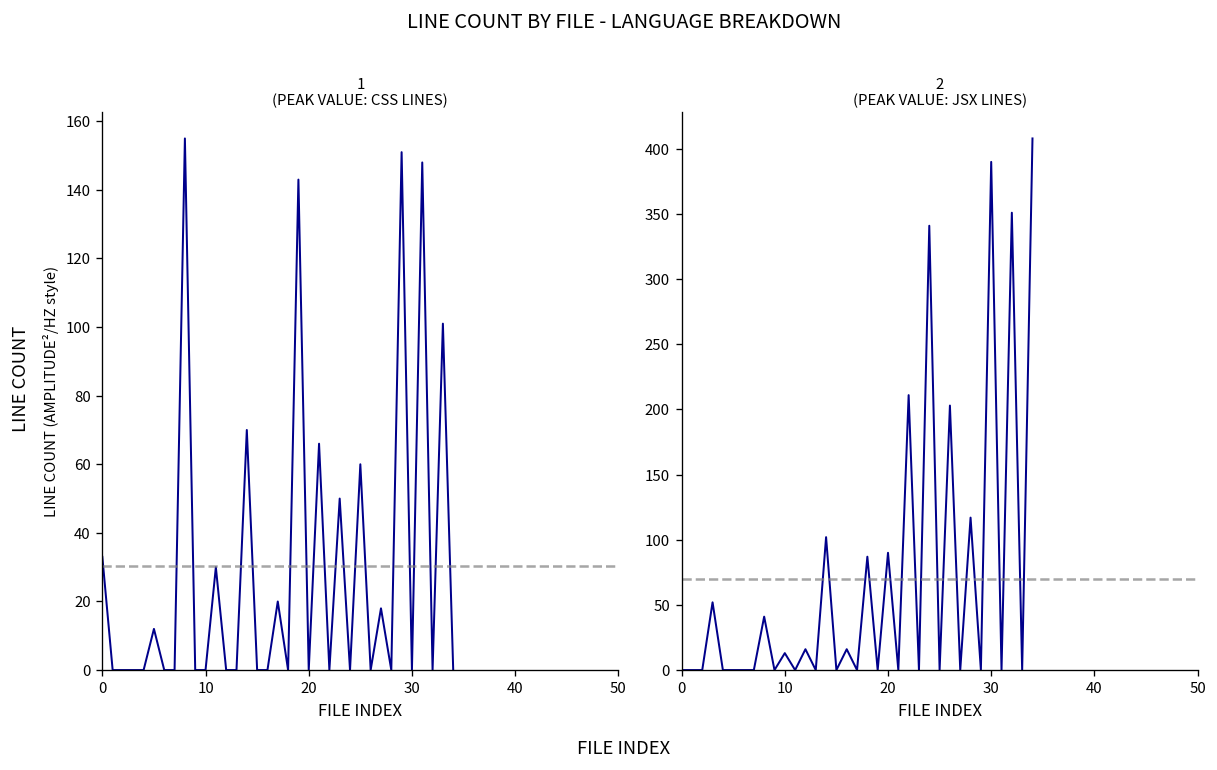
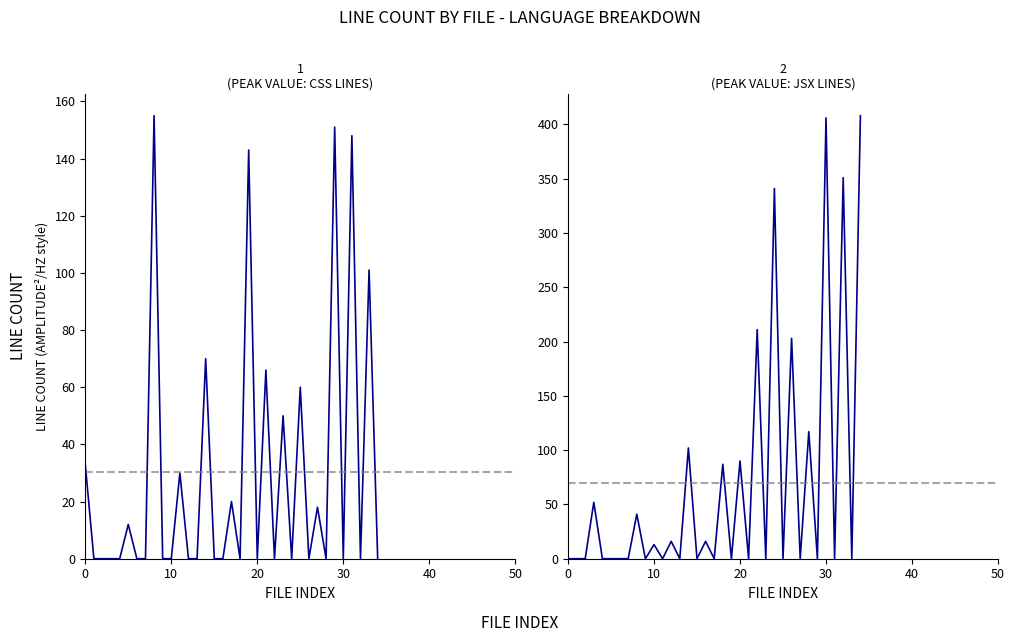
2 (PEAK VALUE: JSX LINES), 30: 390 -> 406
